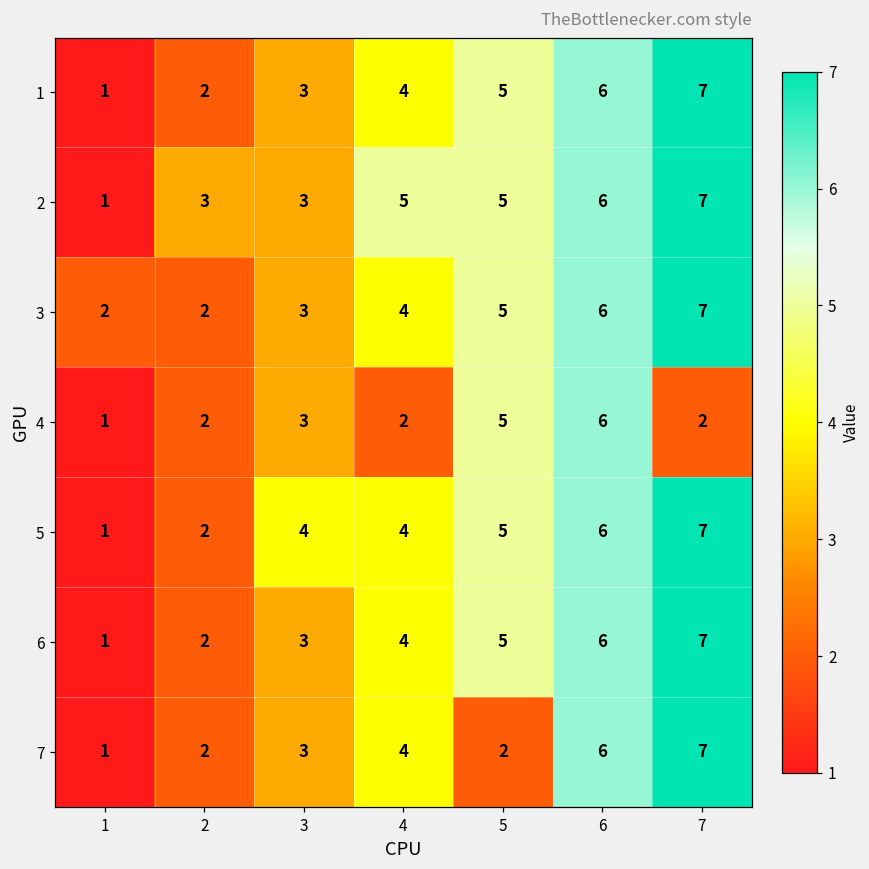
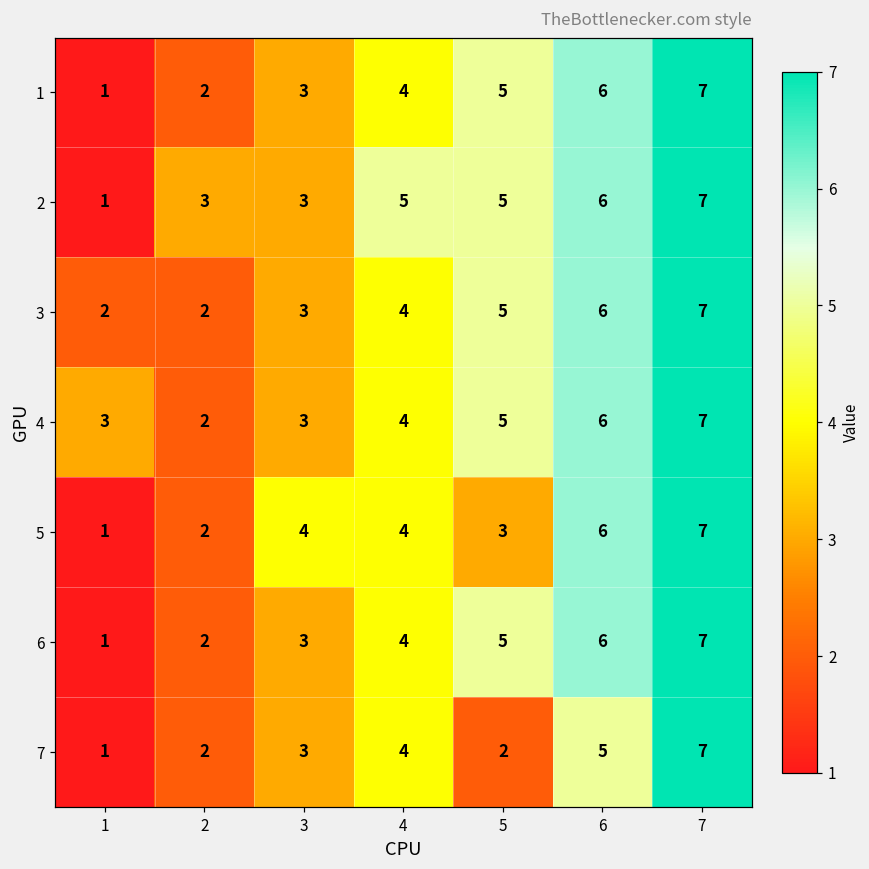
4, 1: 1 -> 3
4, 4: 2 -> 4
4, 7: 2 -> 7
5, 5: 5 -> 3
7, 6: 6 -> 5
